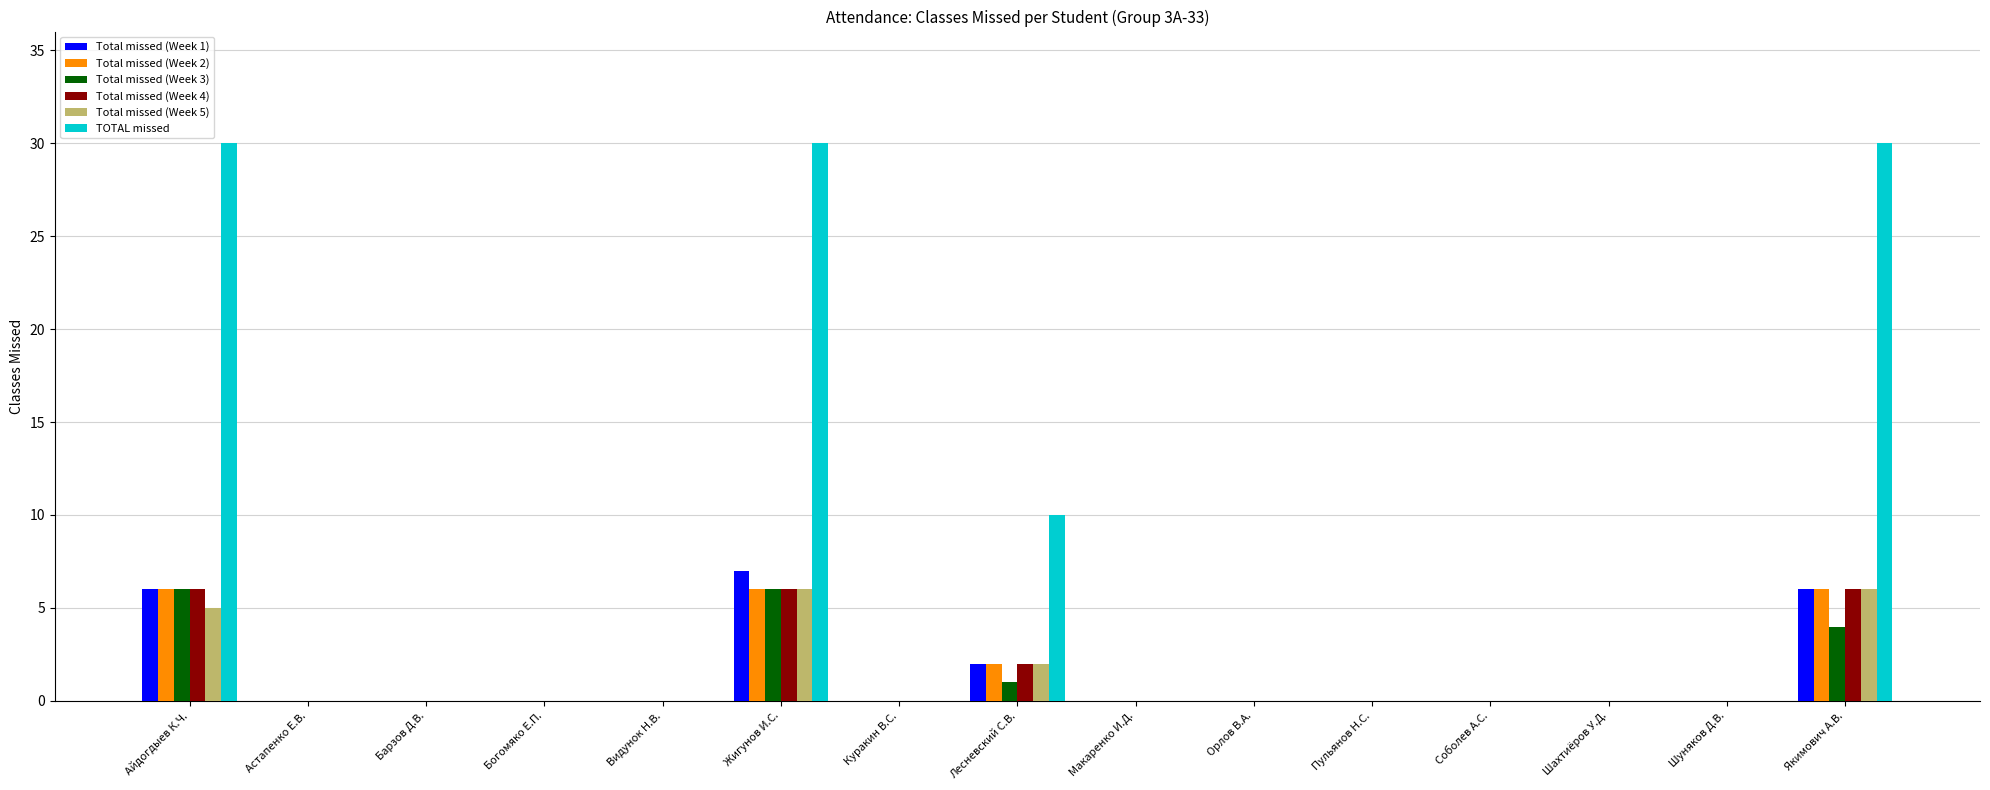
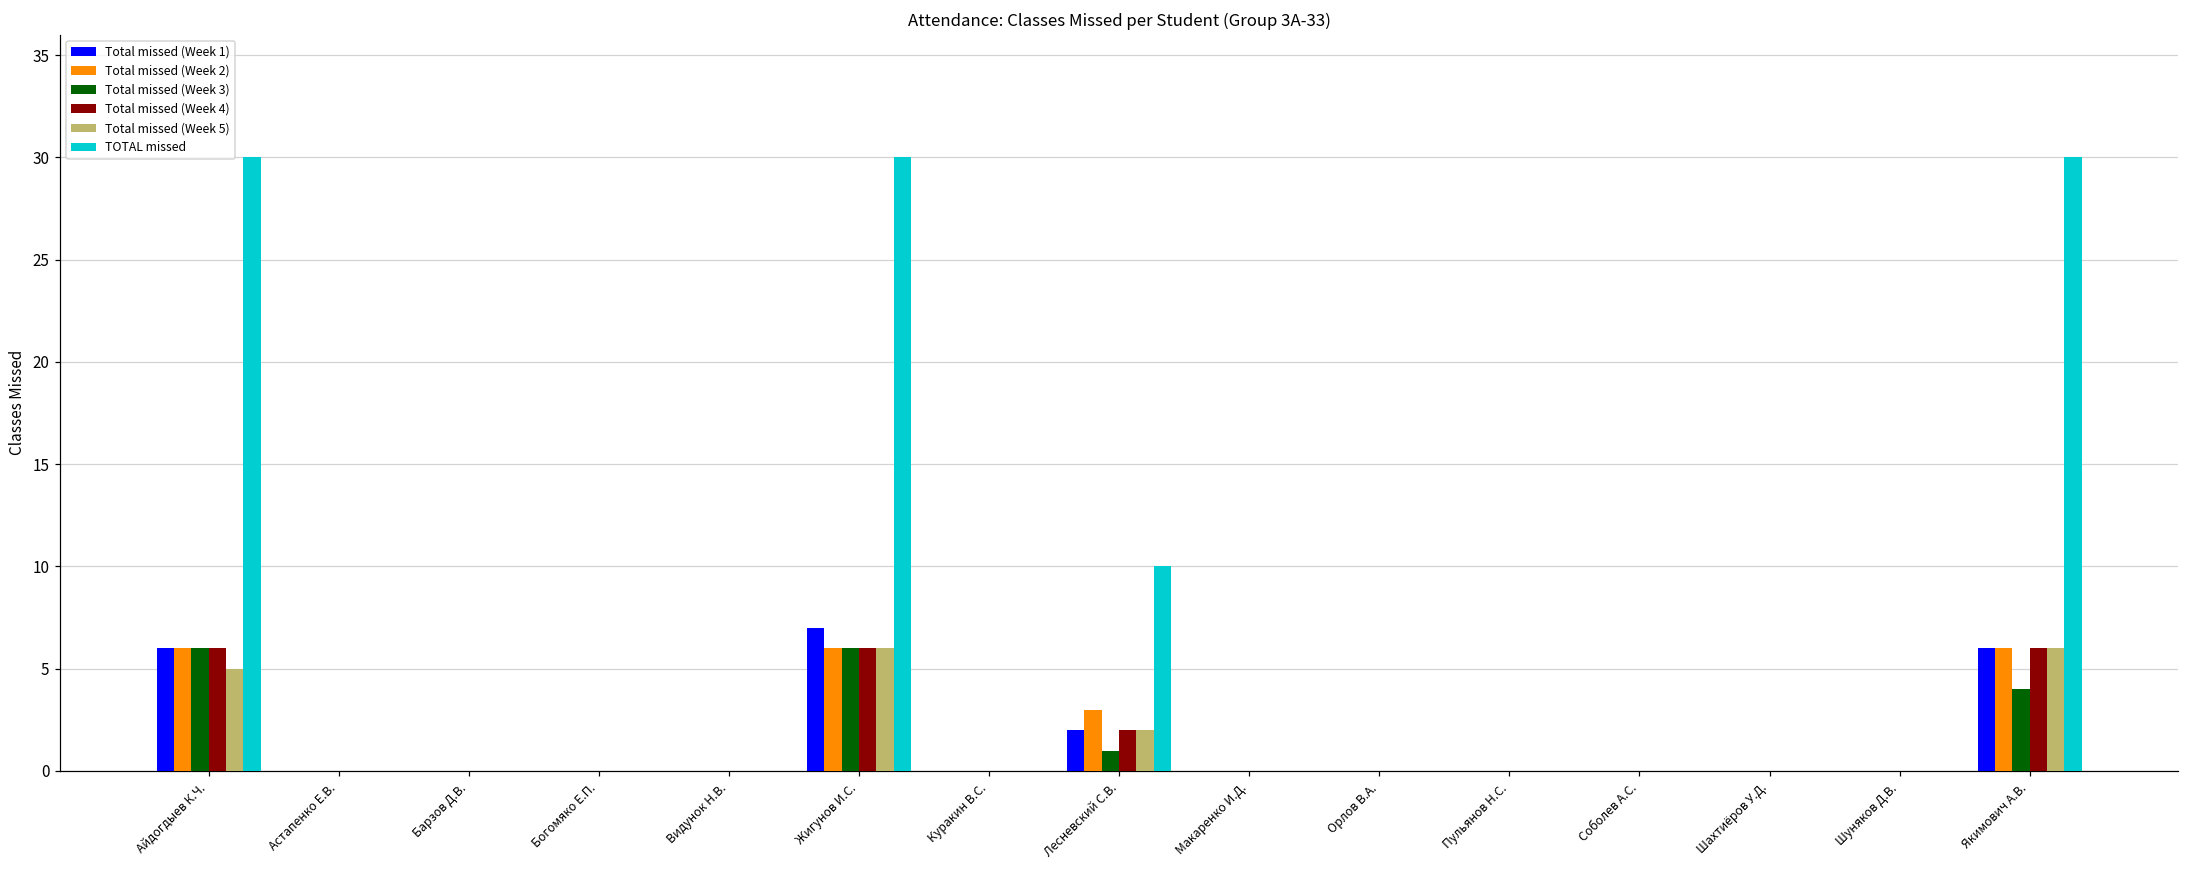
Total missed (Week 2), Лесневский С.В.: 2 -> 3
